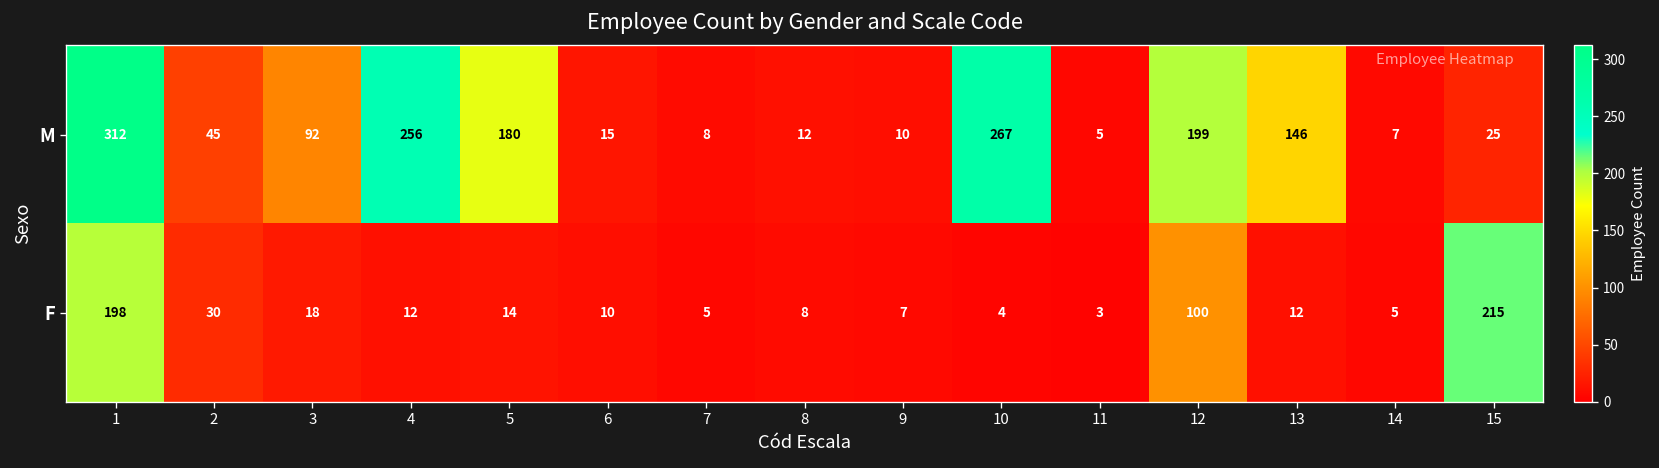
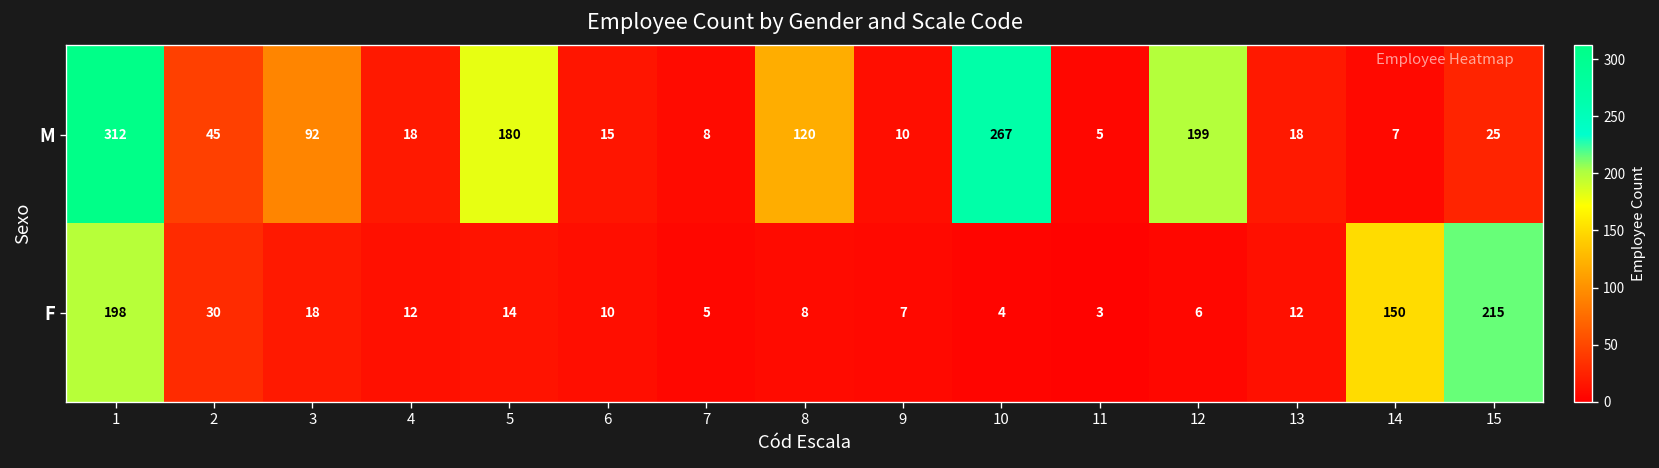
M, 4: 256 -> 18
M, 8: 12 -> 120
M, 13: 146 -> 18
F, 12: 100 -> 6
F, 14: 5 -> 150
